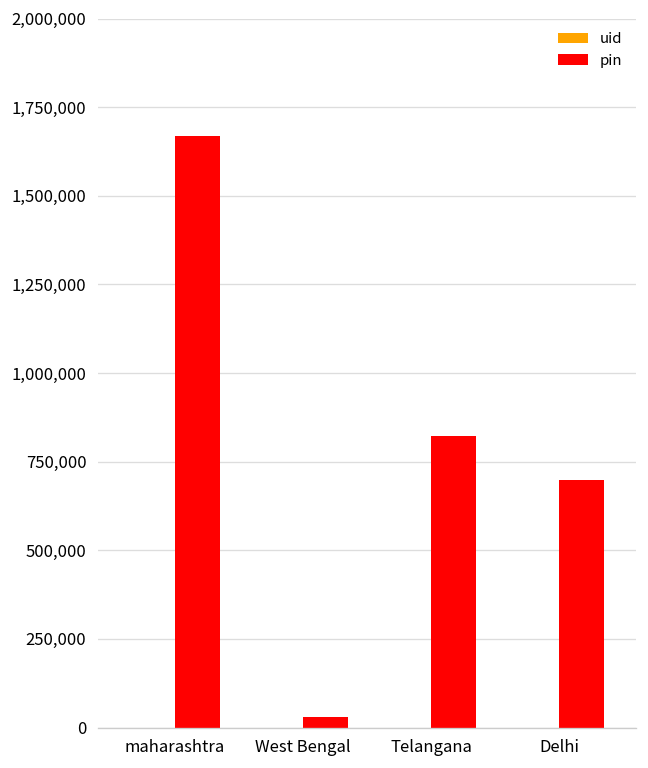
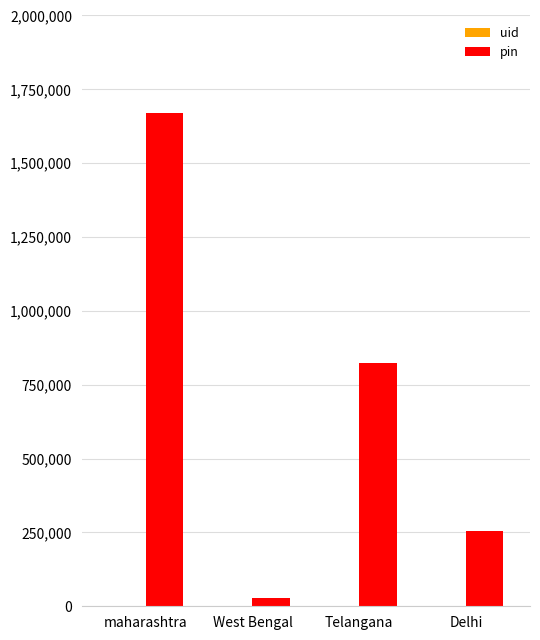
pin, Delhi: 700,000 -> 250,000
